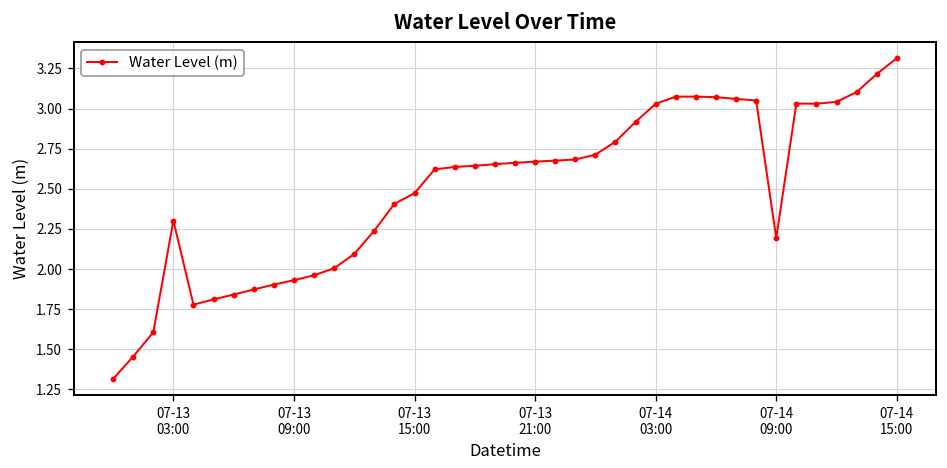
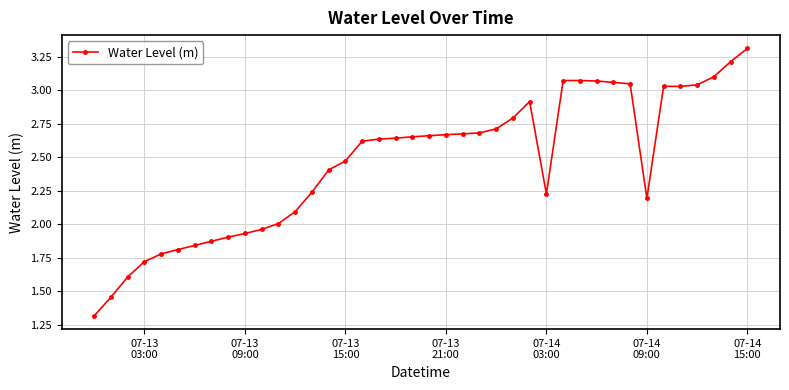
07-13 03:00: 2.30 -> 1.72
07-14 03:00: 3.03 -> 2.23
